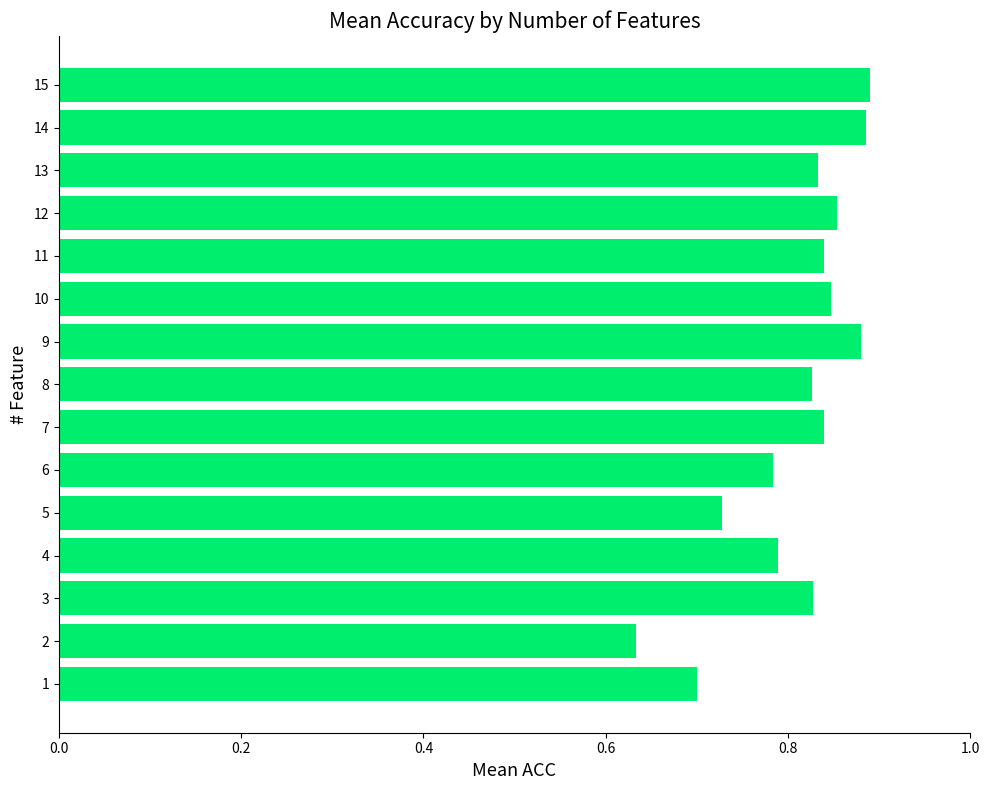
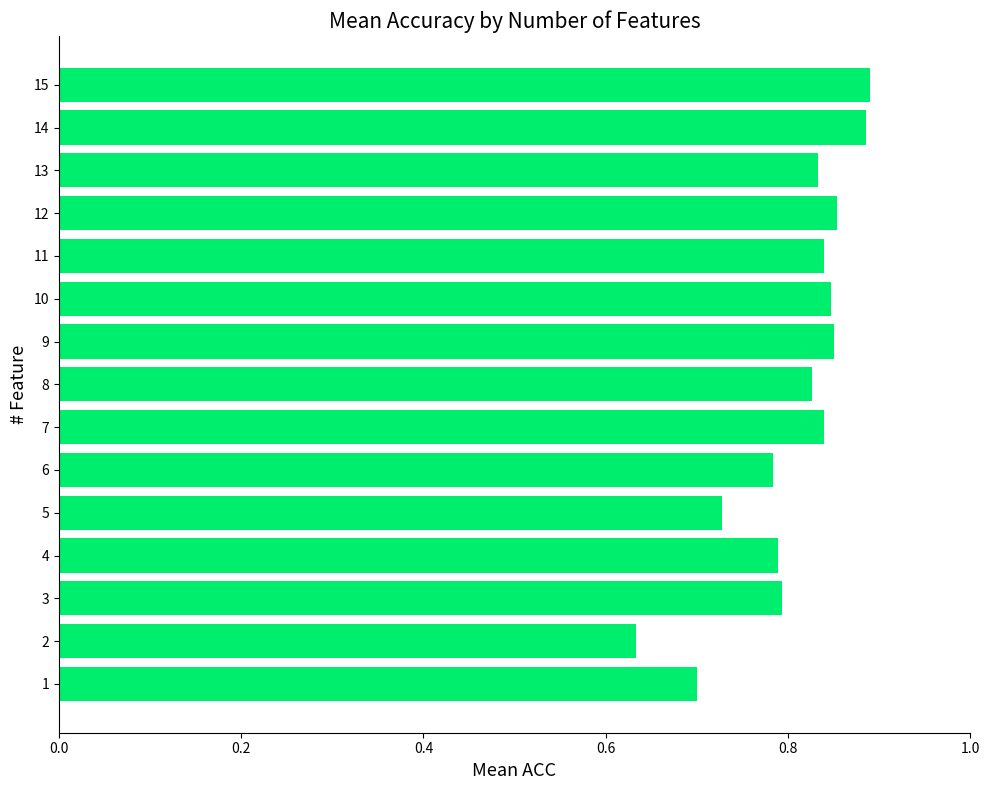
9: 0.88 -> 0.85
3: 0.83 -> 0.79
